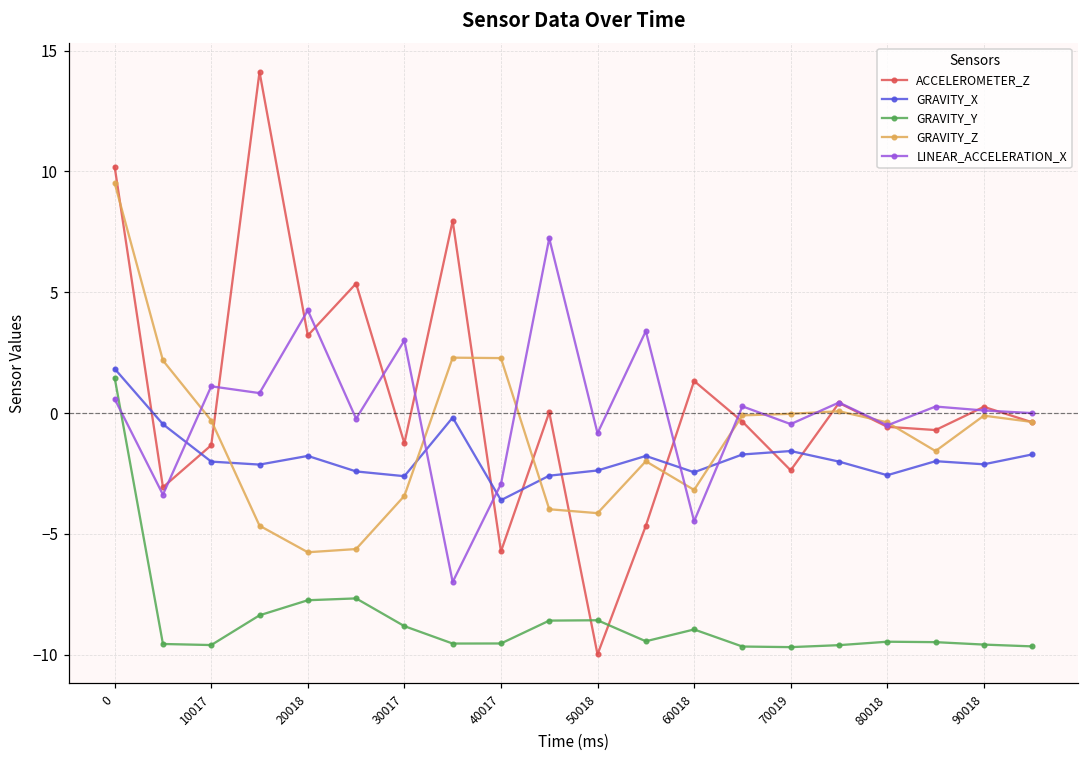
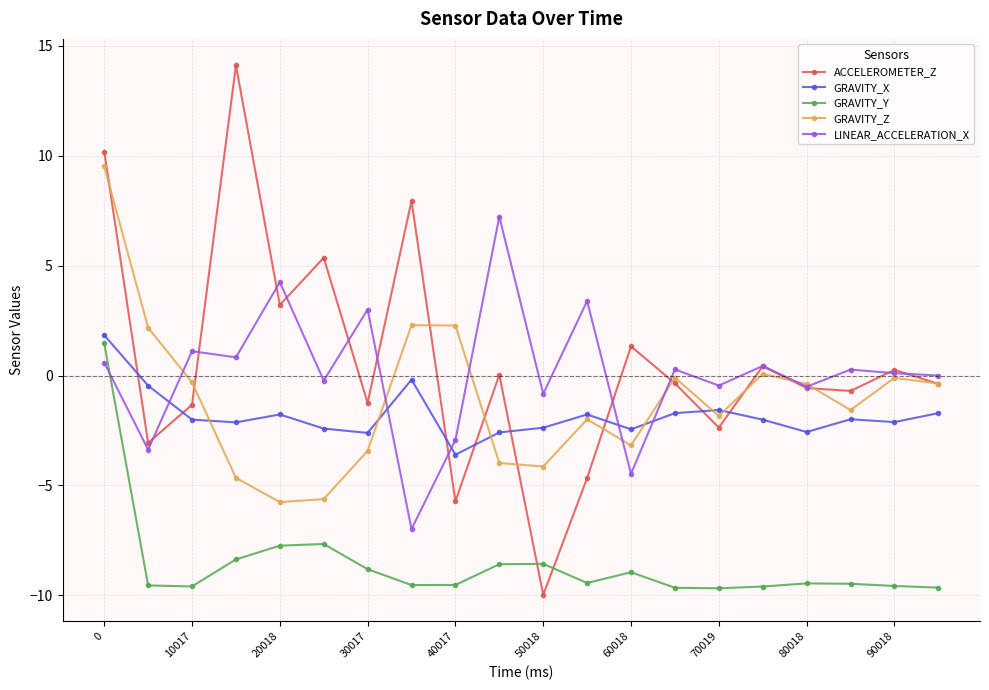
GRAVITY_Z, 70019: 0.0 -> -1.8
